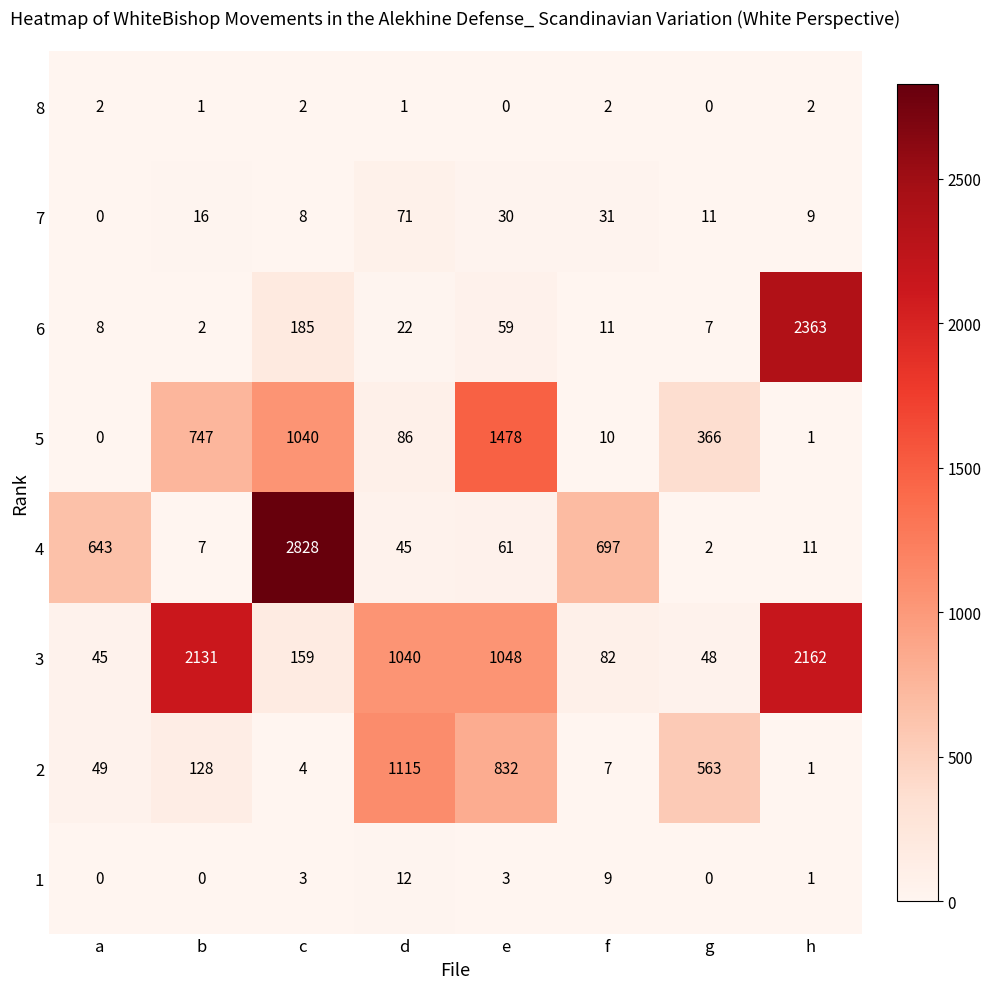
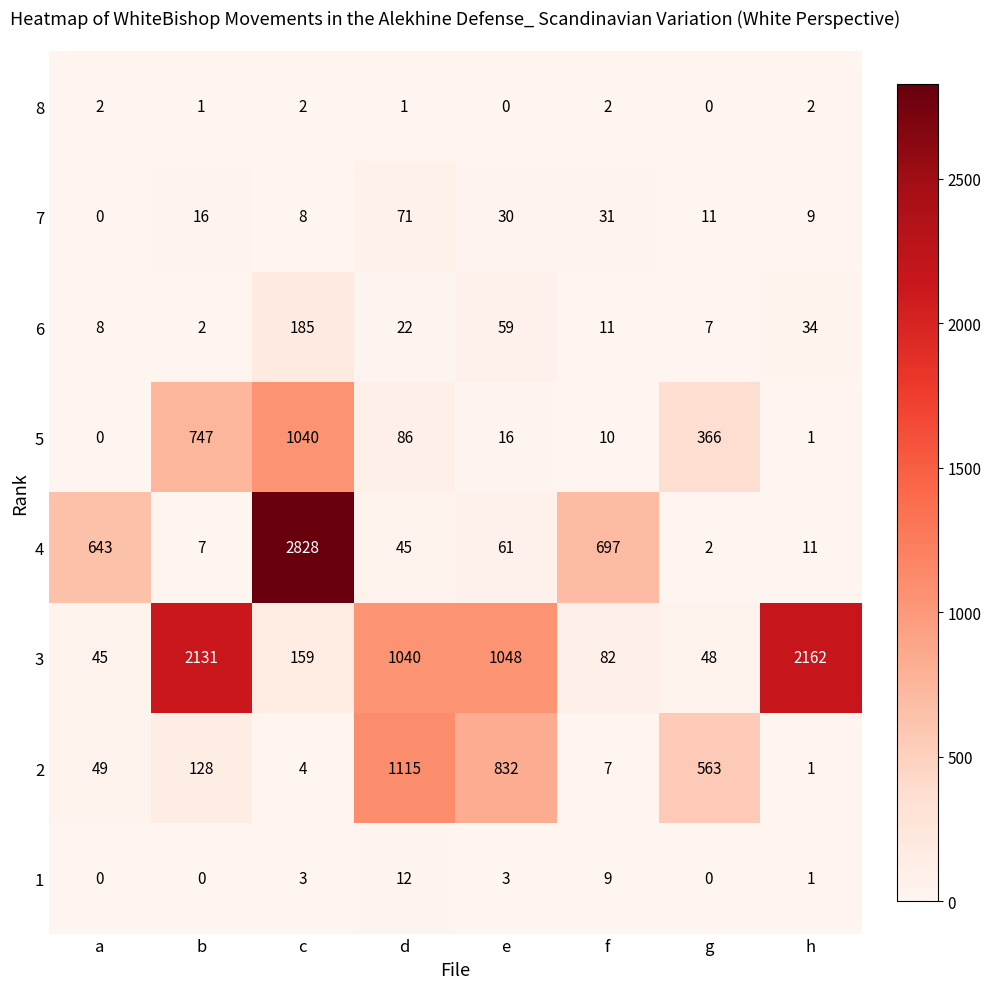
6, h: 2363 -> 34
5, e: 1478 -> 16
